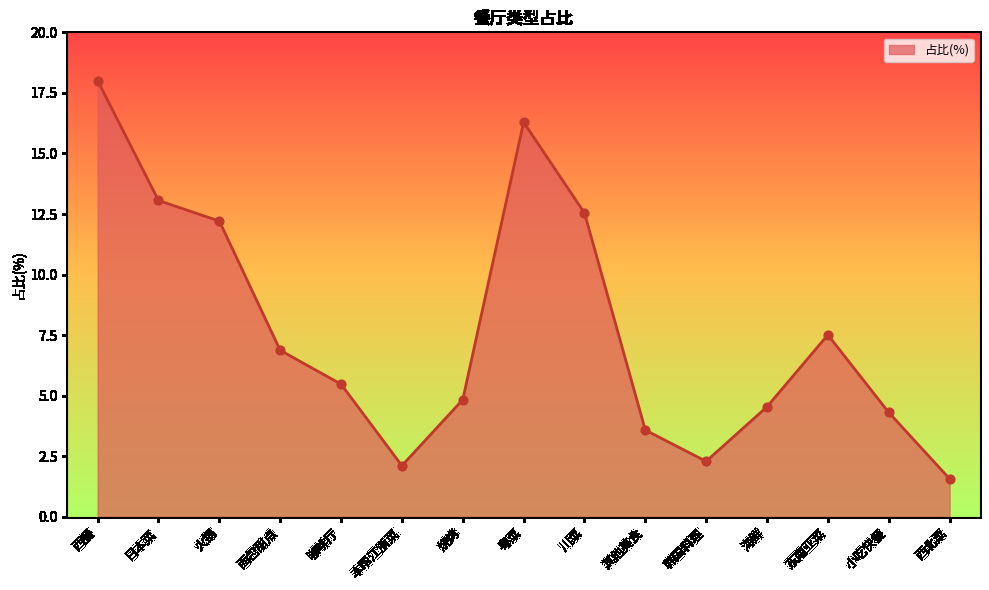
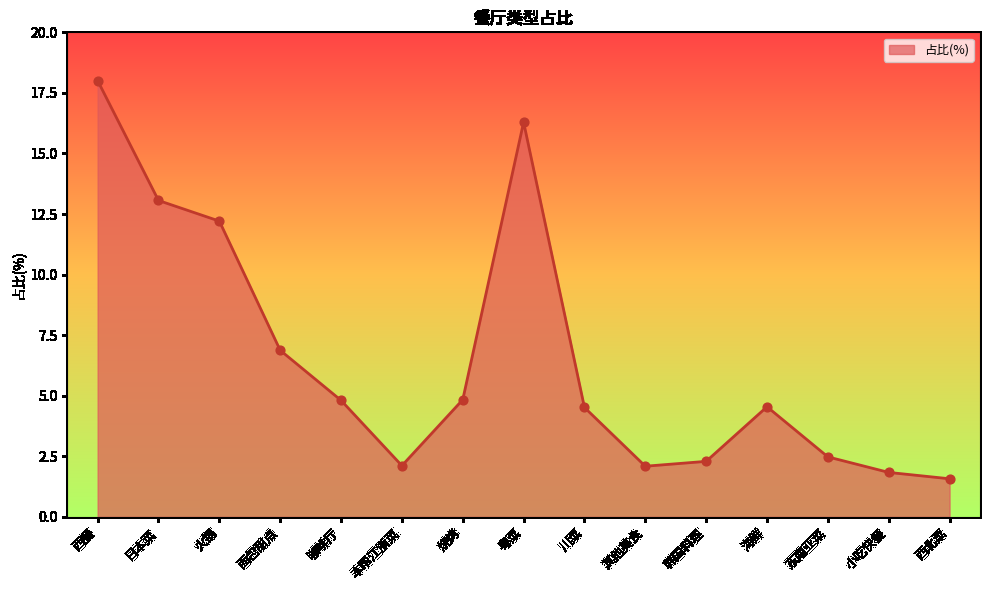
咖啡厅: 5.5 -> 4.8
川菜: 12.5 -> 4.5
其他美食: 3.6 -> 2.1
东南亚菜: 7.5 -> 2.5
小吃快餐: 4.3 -> 1.8
